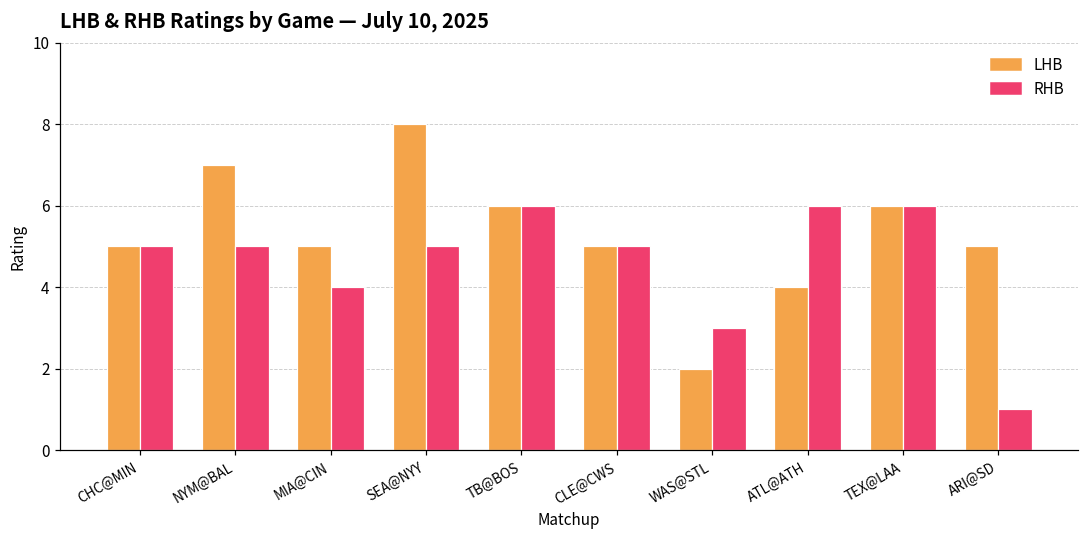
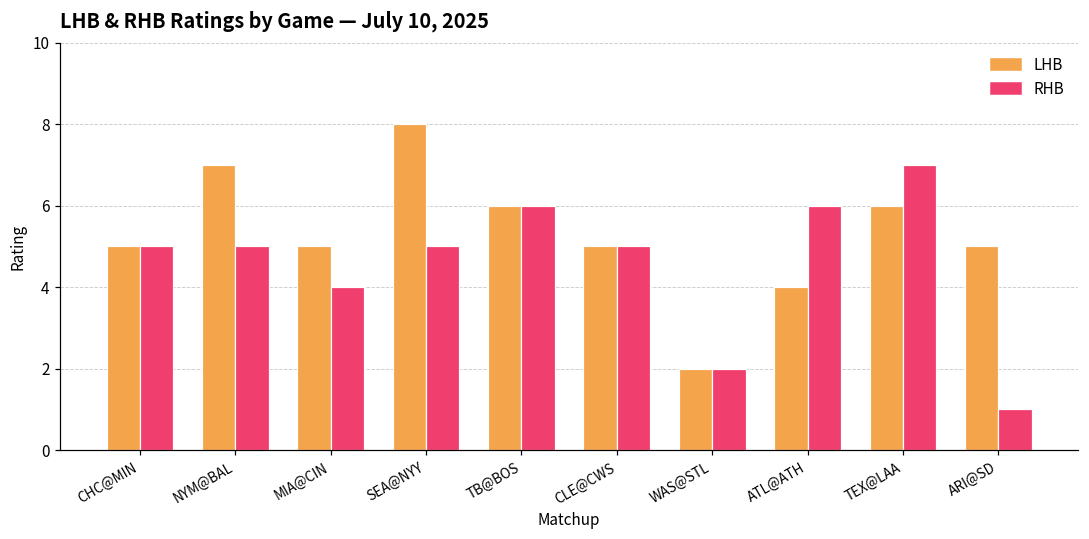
RHB, WAS@STL: 3 -> 2
RHB, TEX@LAA: 6 -> 7
